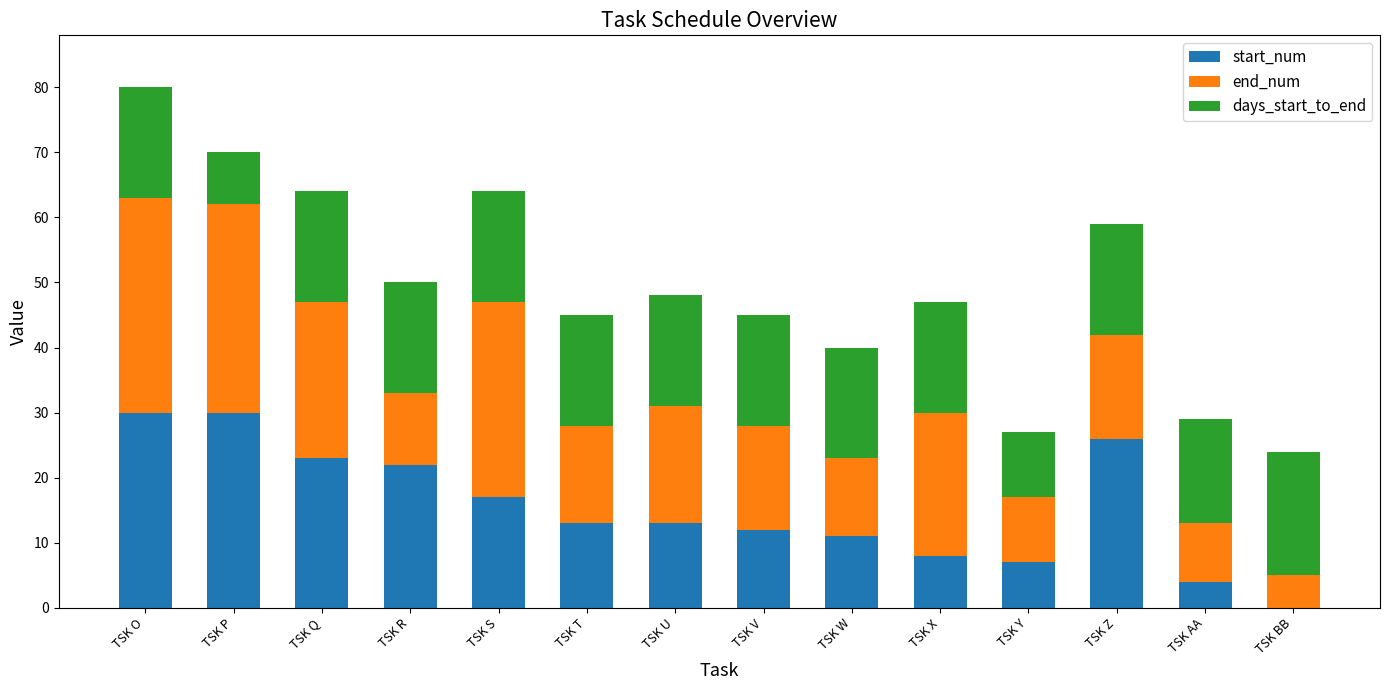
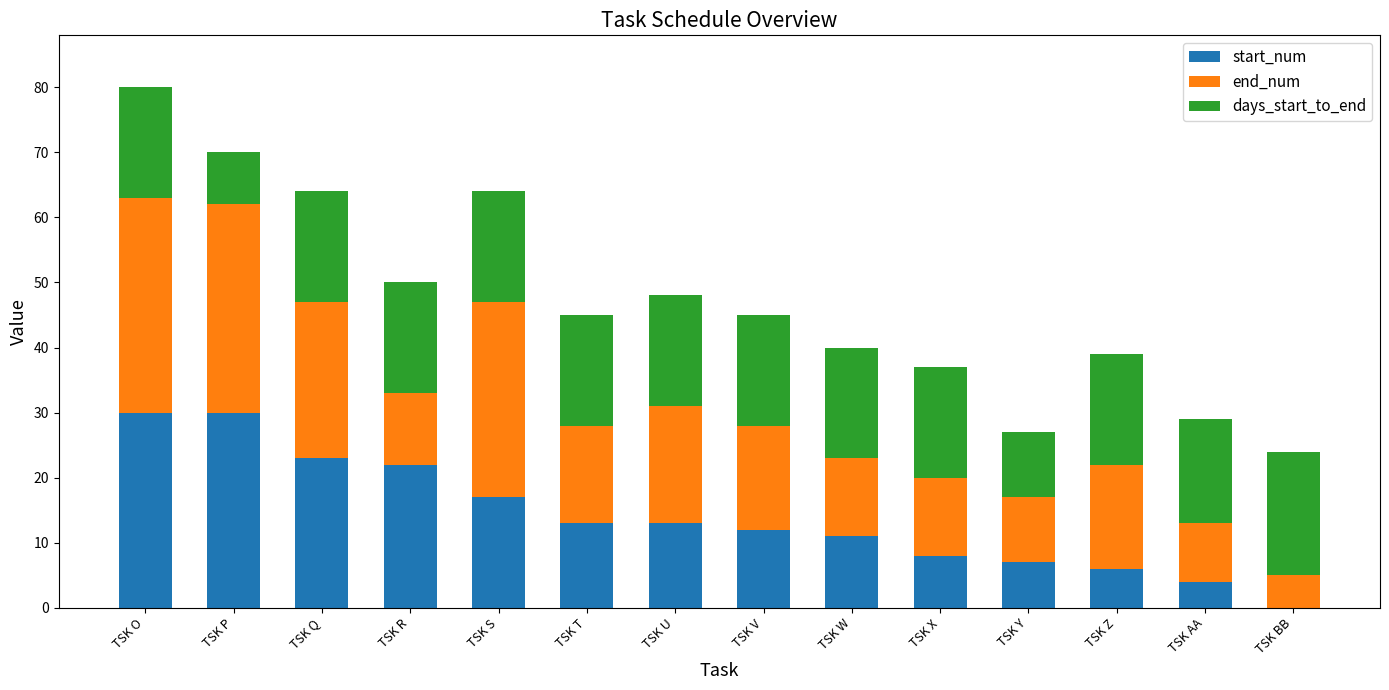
end_num, TSK X: 22 -> 12
start_num, TSK Z: 26 -> 6
